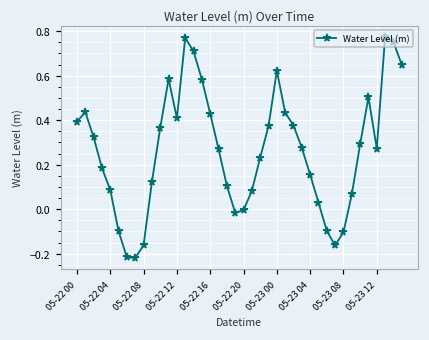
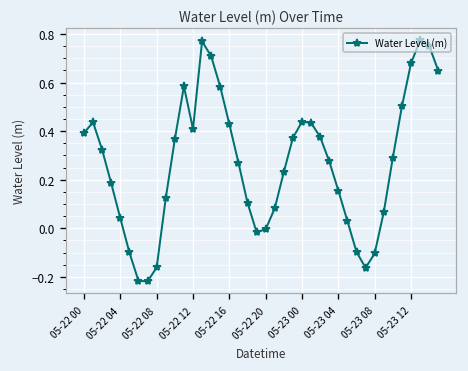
05-22 04: 0.09 -> 0.04
05-23 00: 0.62 -> 0.44
05-23 12: 0.27 -> 0.68
